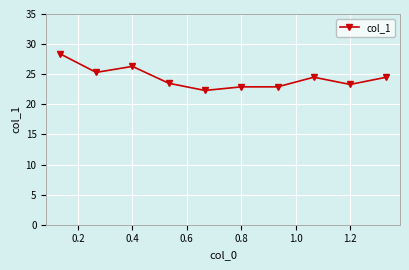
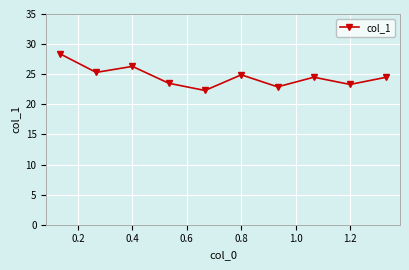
0.8: 23 -> 25
